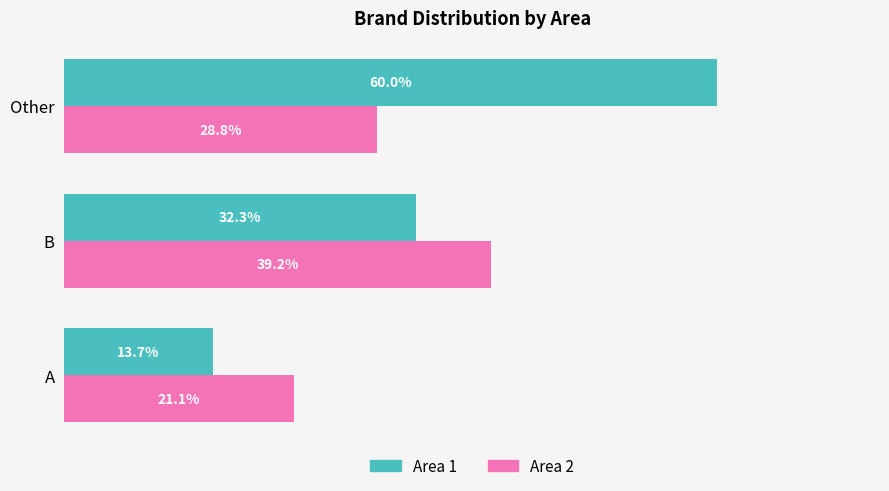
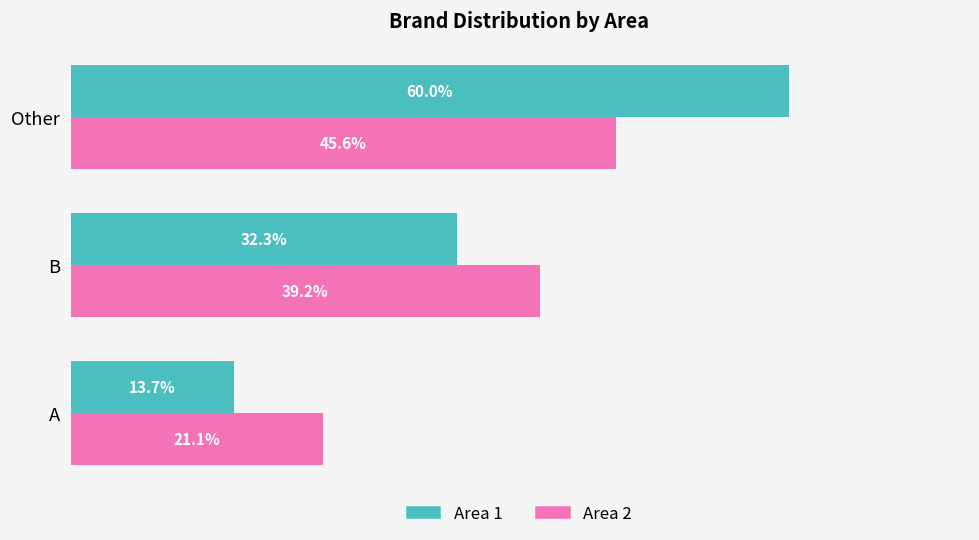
Area 2, Other: 28.8% -> 45.6%
